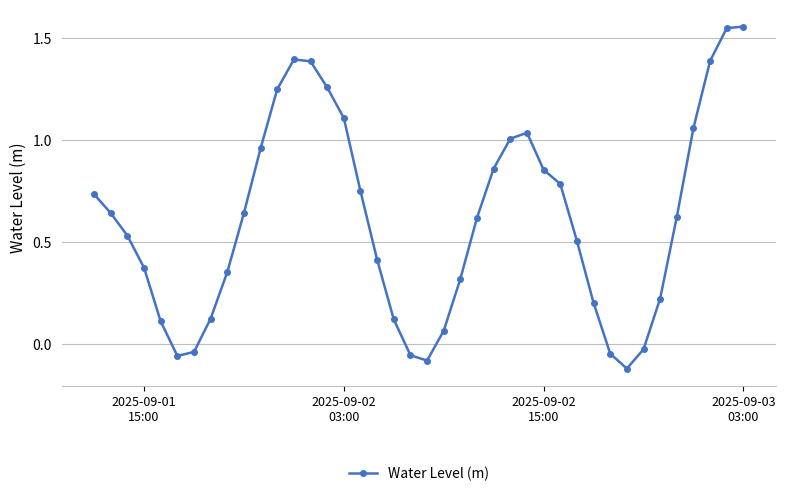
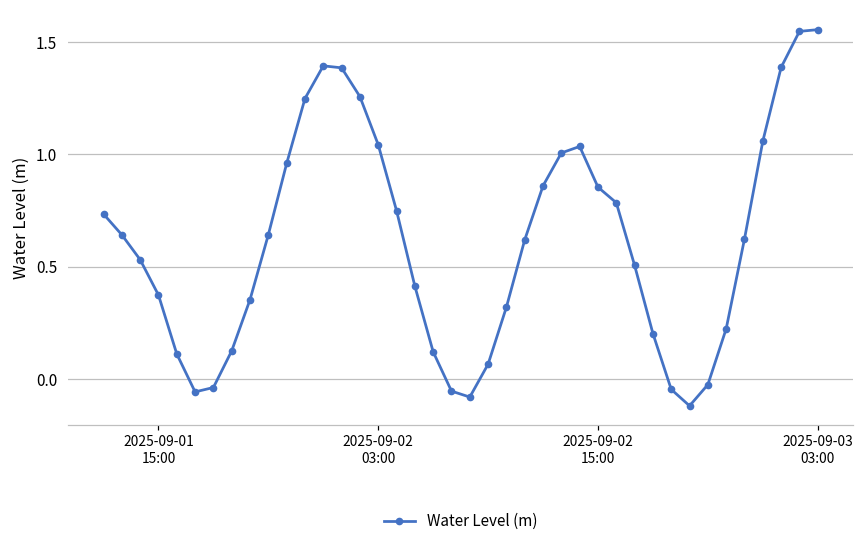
2025-09-02 03:00: 1.11 -> 1.04
